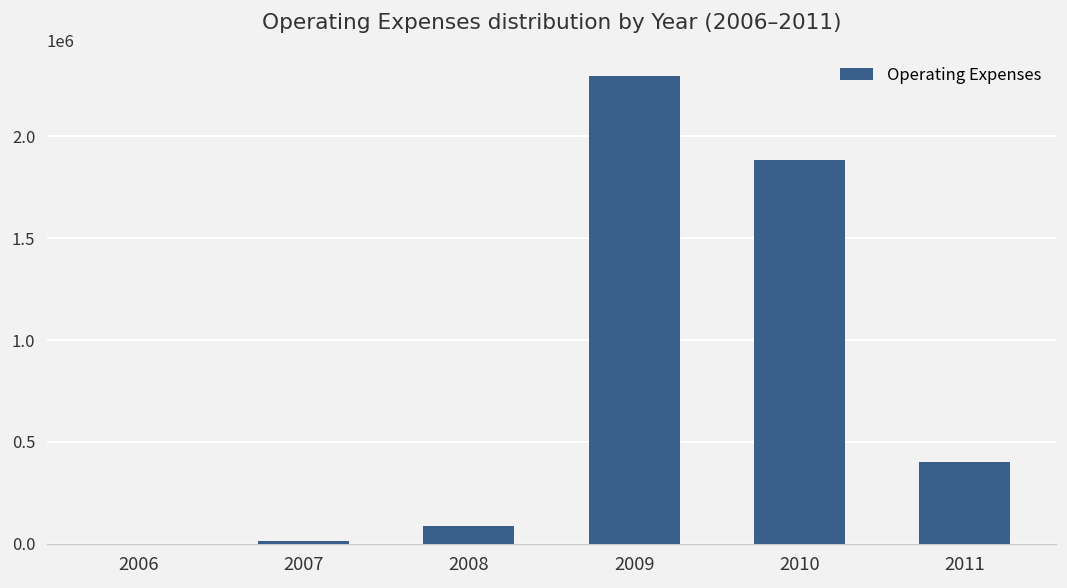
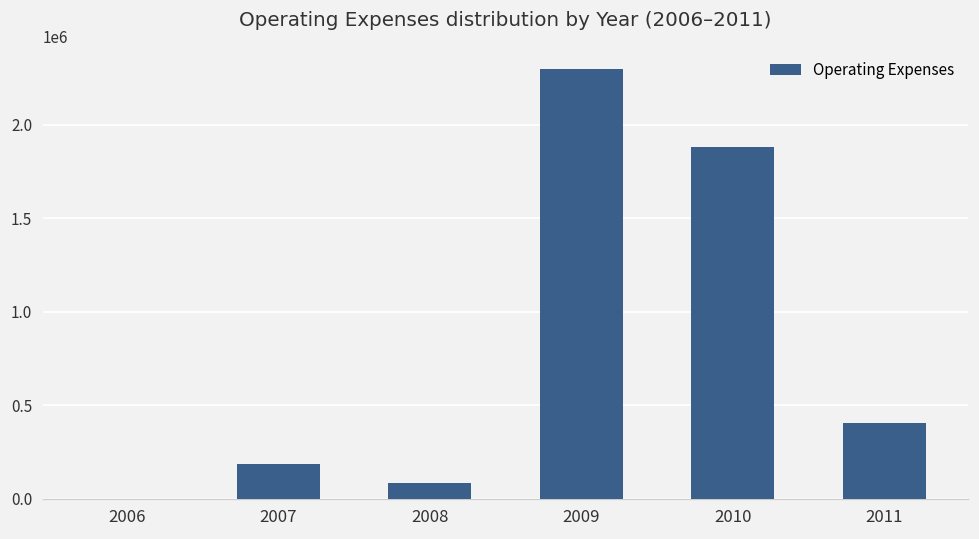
2007: 20000 -> 180000
